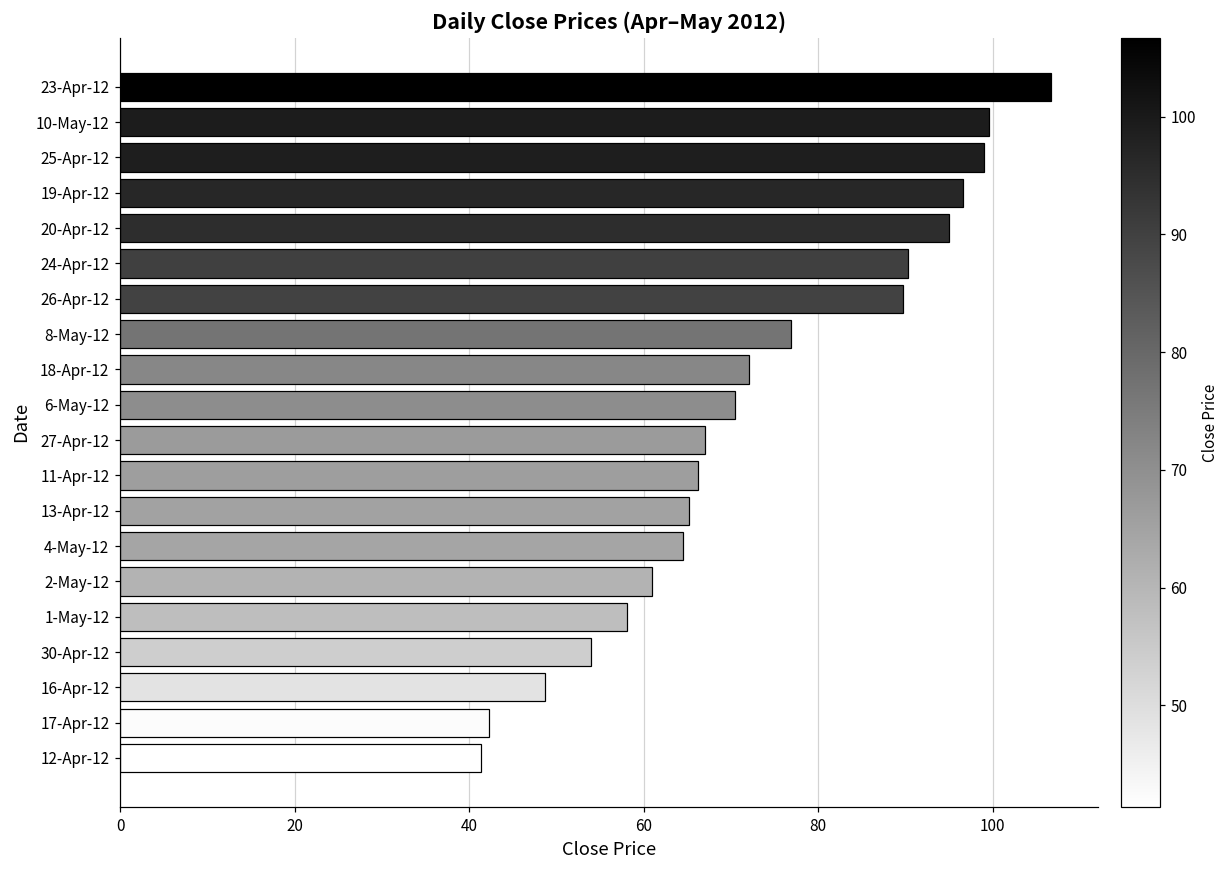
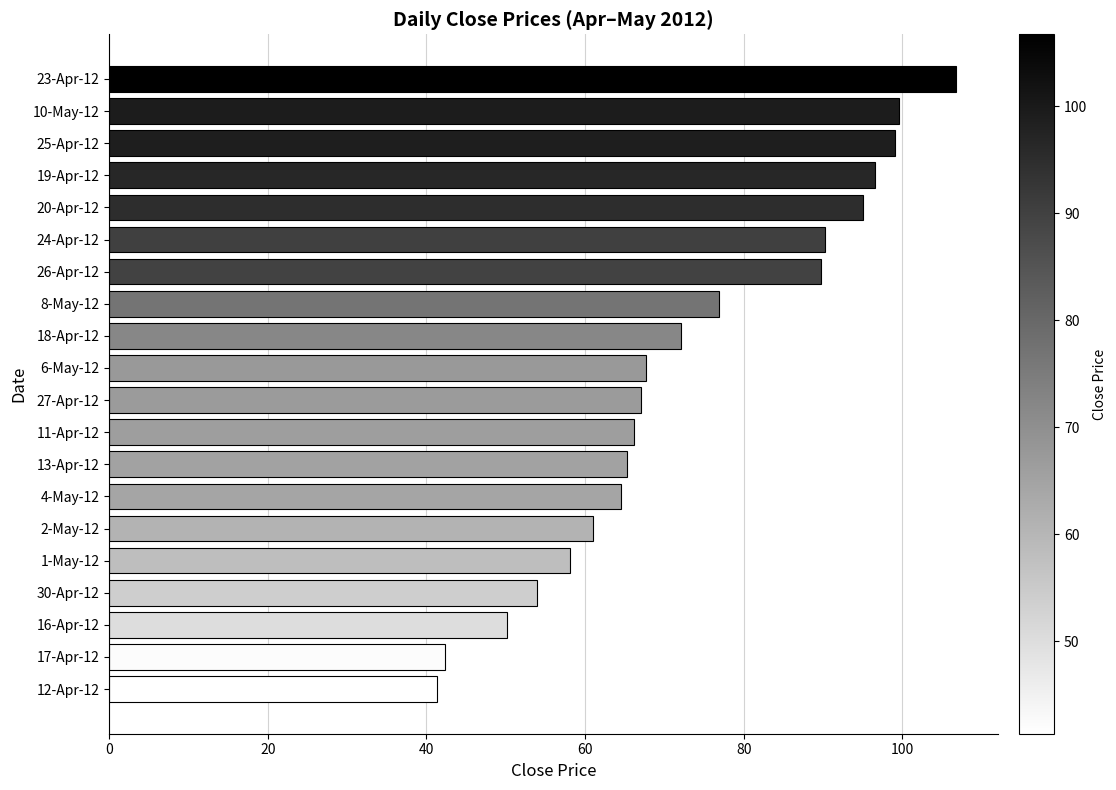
6-May-12: 71 -> 68
16-Apr-12: 49 -> 50
